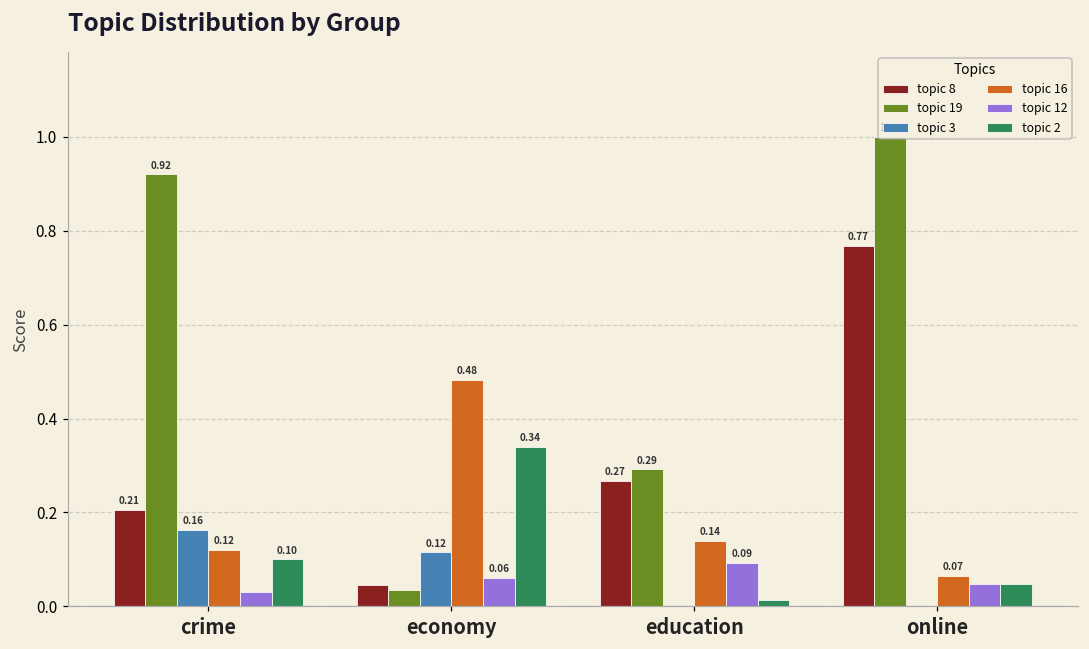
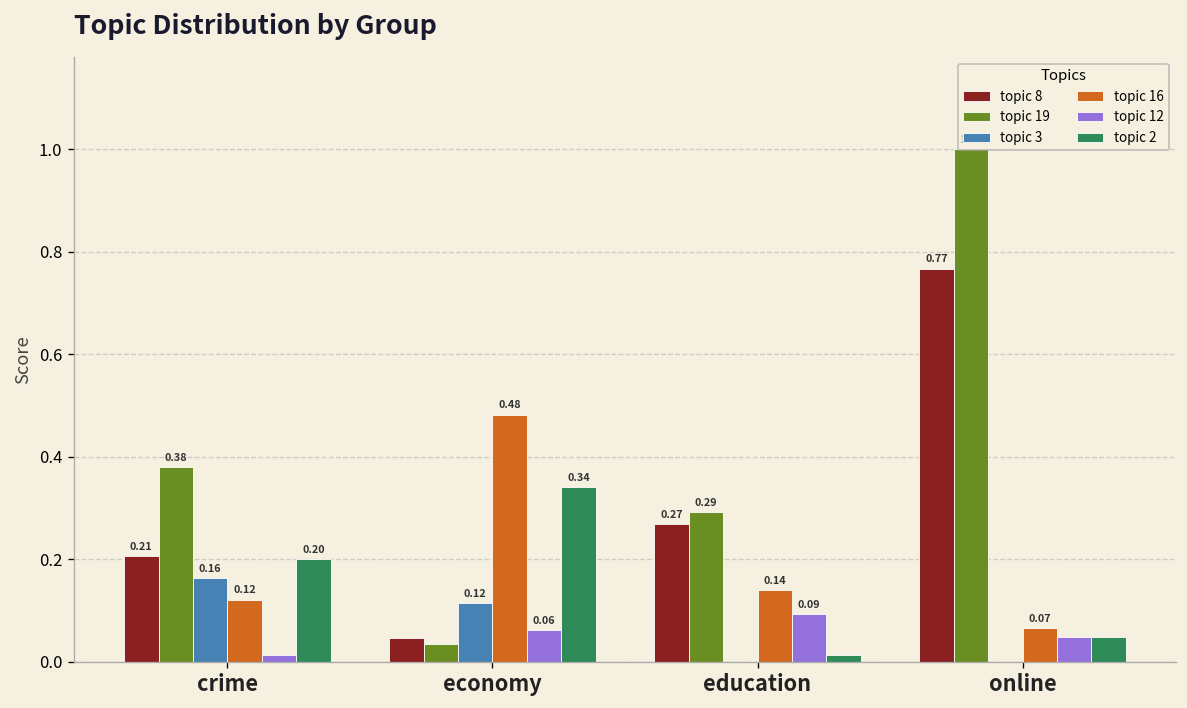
topic 19, crime: 0.92 -> 0.38
topic 12, crime: 0.03 -> 0.01
topic 2, crime: 0.10 -> 0.20
